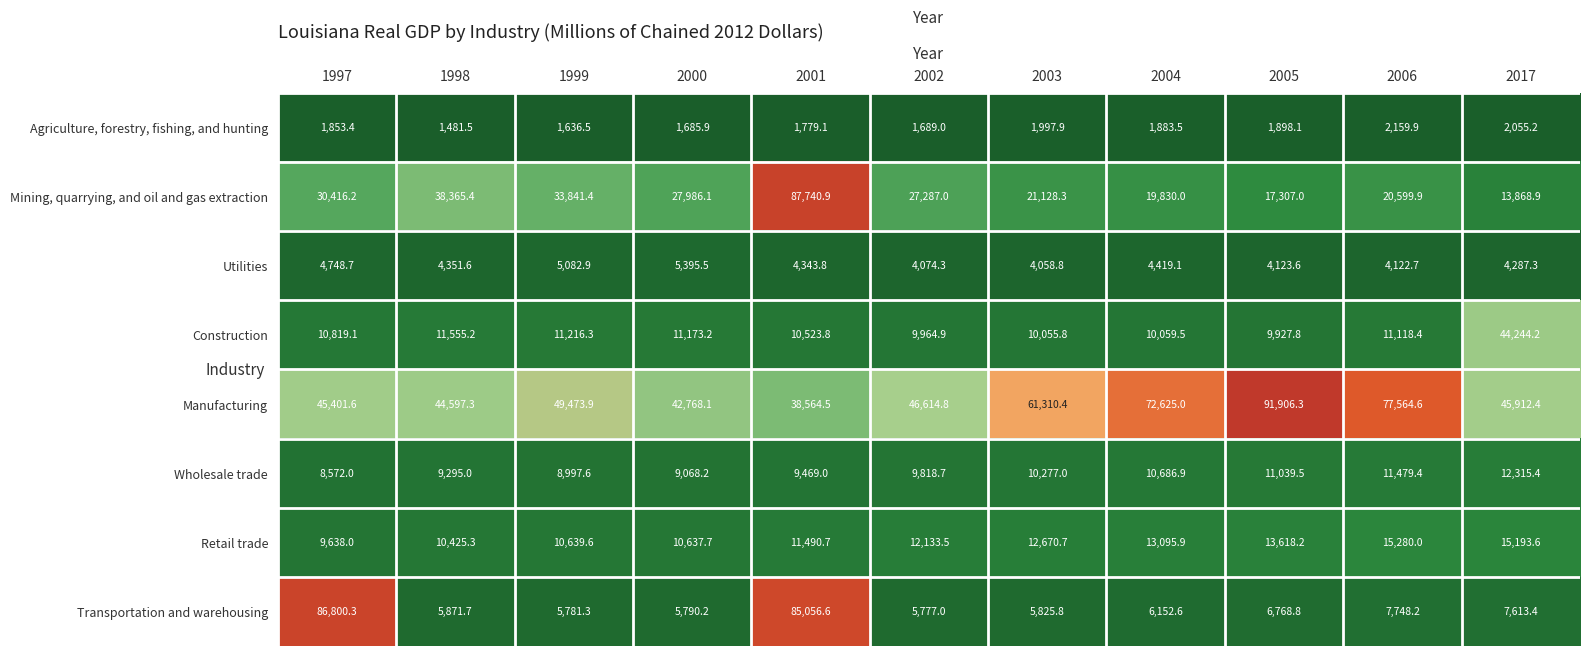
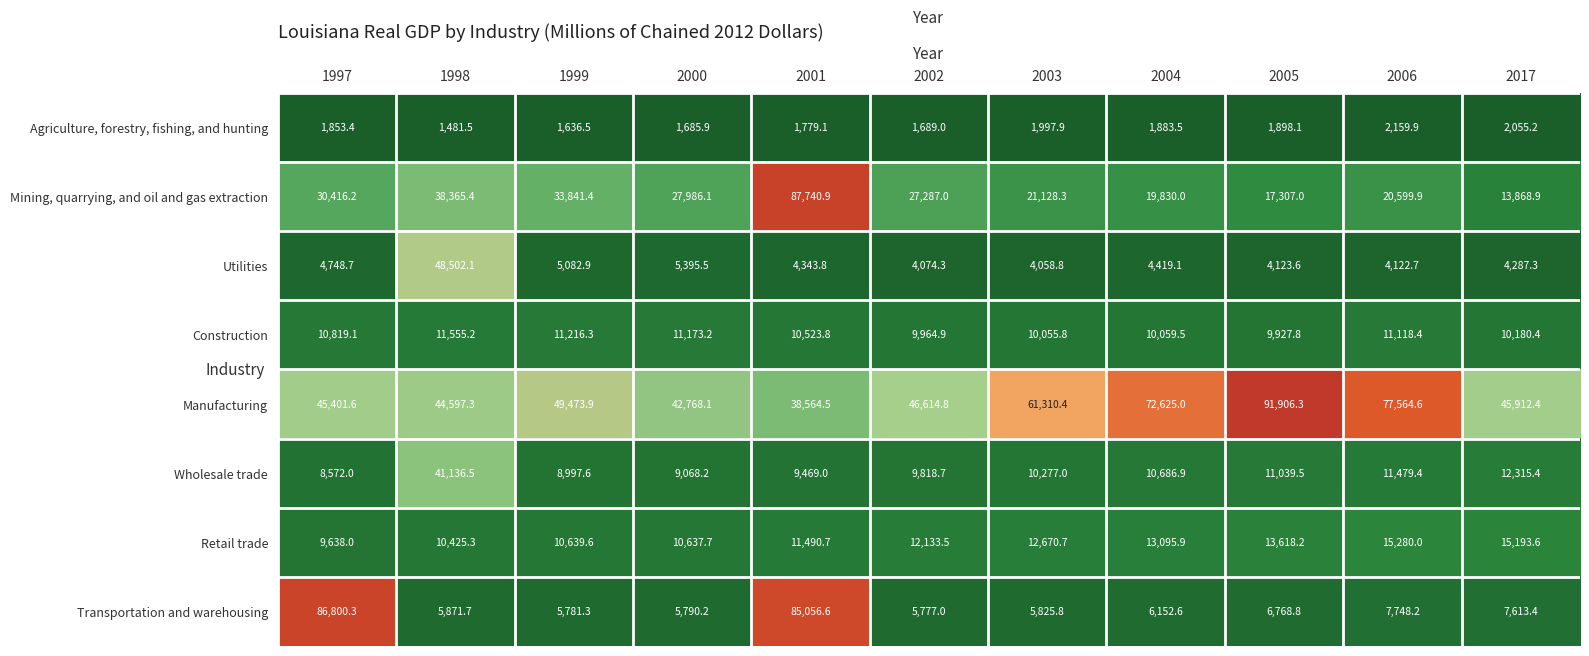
Utilities, 1998: 4,351.6 -> 48,502.1
Construction, 2017: 44,244.2 -> 10,180.4
Wholesale trade, 1998: 9,295.0 -> 41,136.5
